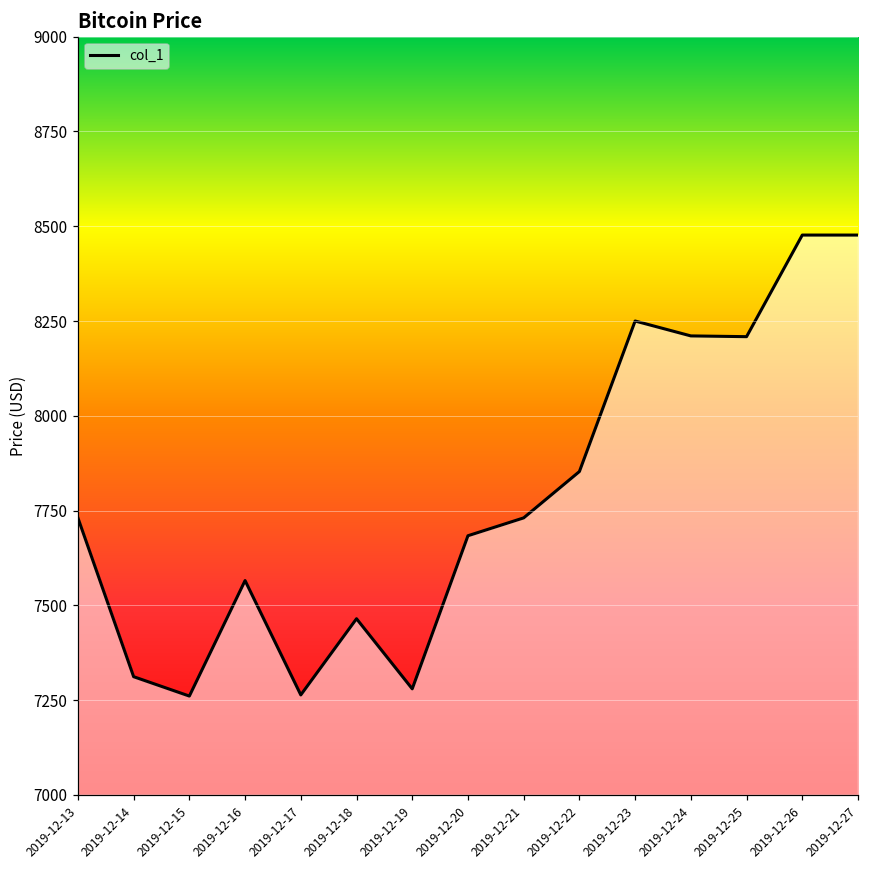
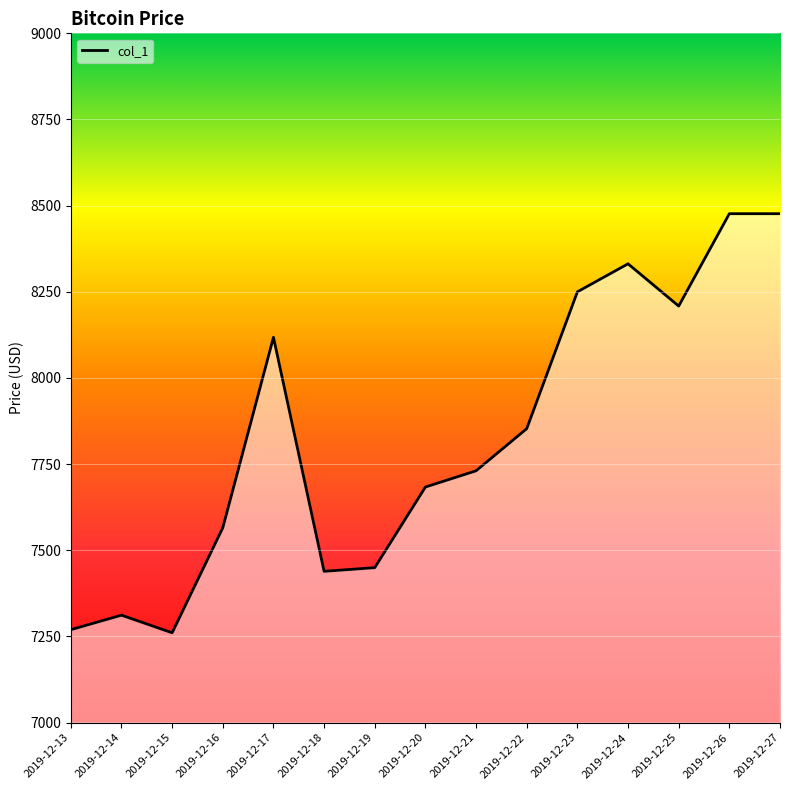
2019-12-13: 7730 -> 7270
2019-12-17: 7260 -> 8120
2019-12-18: 7460 -> 7440
2019-12-19: 7280 -> 7450
2019-12-24: 8210 -> 8330
